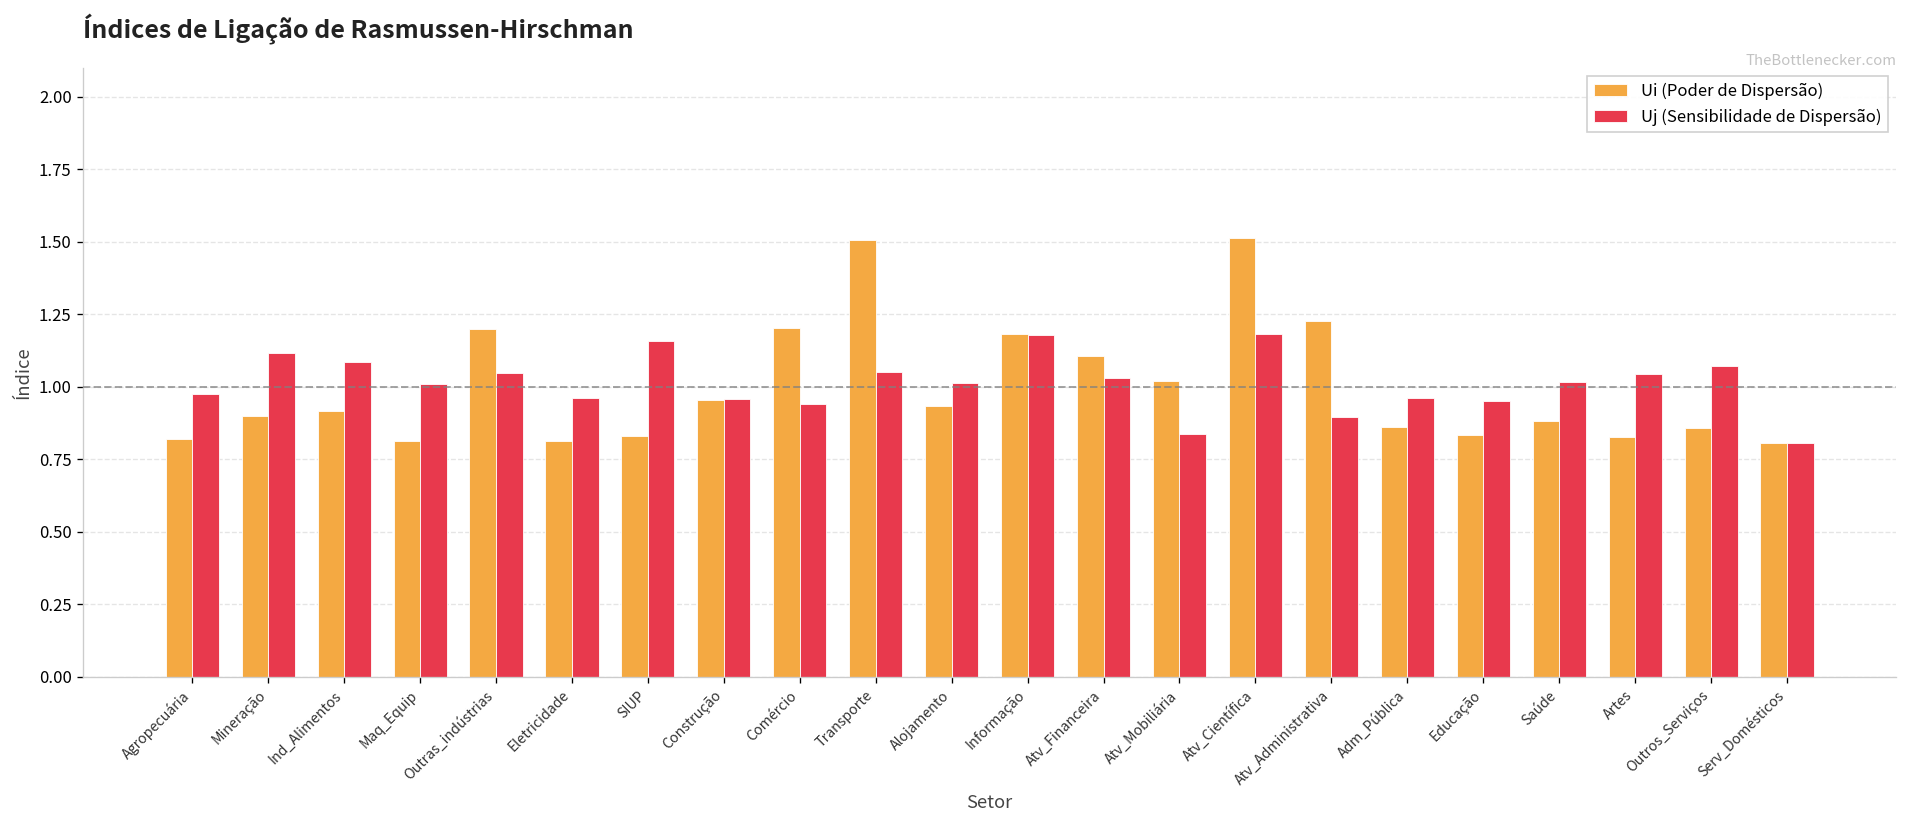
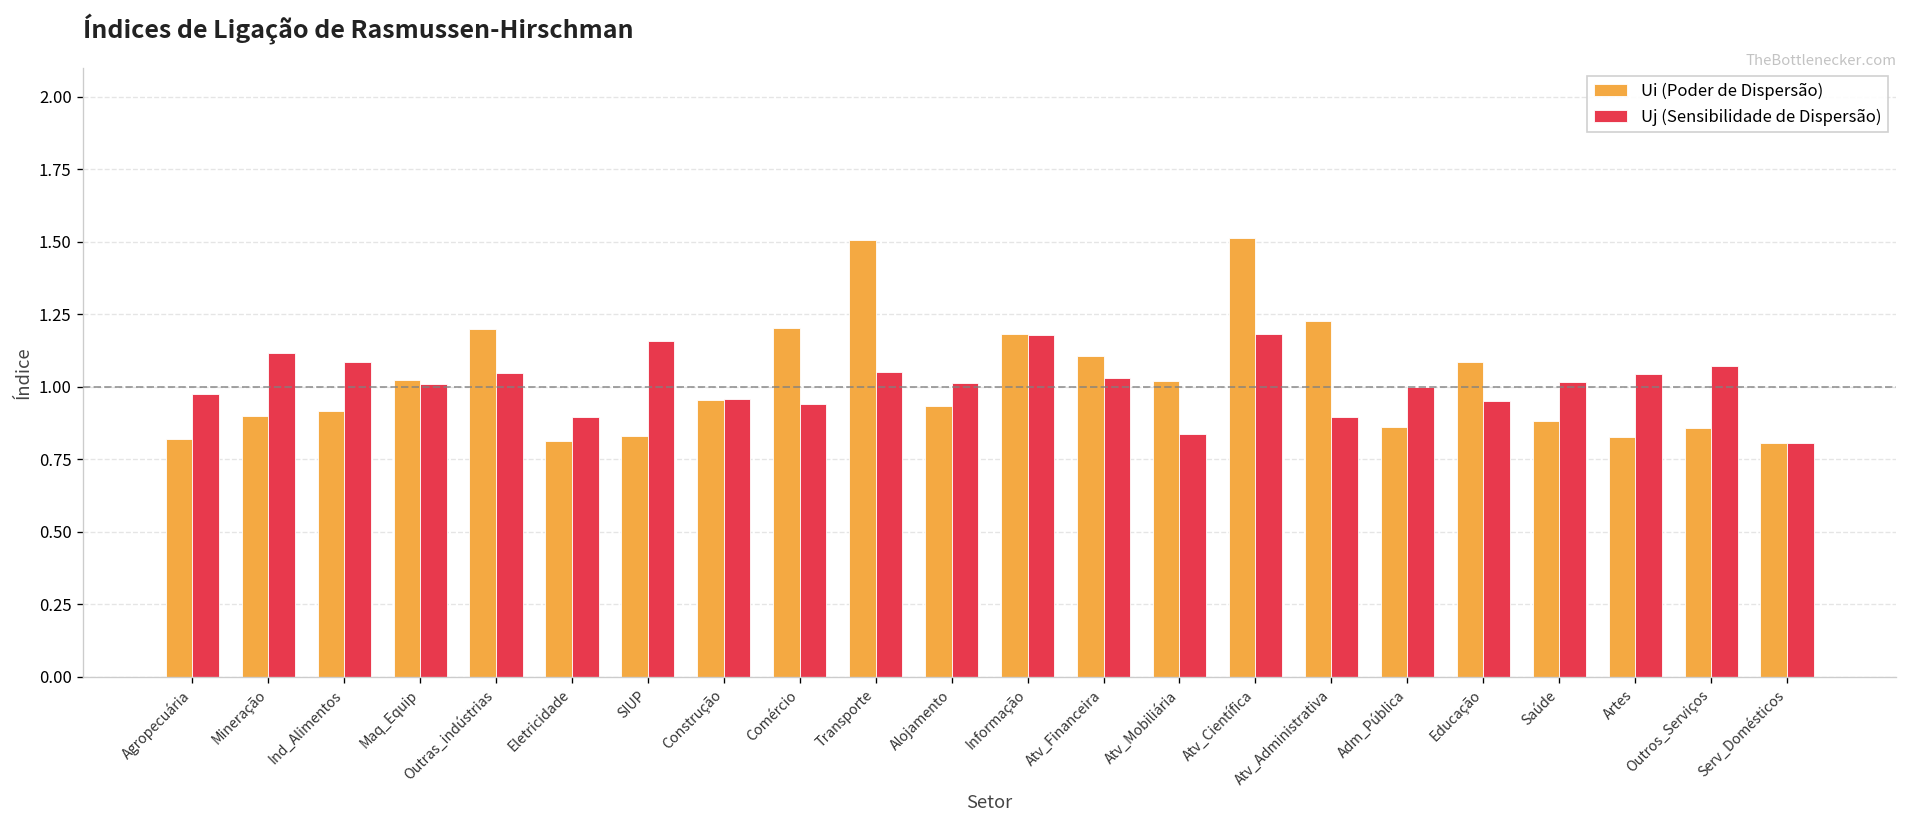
Ui (Poder de Dispersão), Maq_Equip: 0.81 -> 1.03
Uj (Sensibilidade de Dispersão), Eletricidade: 0.96 -> 0.90
Uj (Sensibilidade de Dispersão), Adm_Pública: 0.96 -> 1.00
Ui (Poder de Dispersão), Educação: 0.83 -> 1.09
